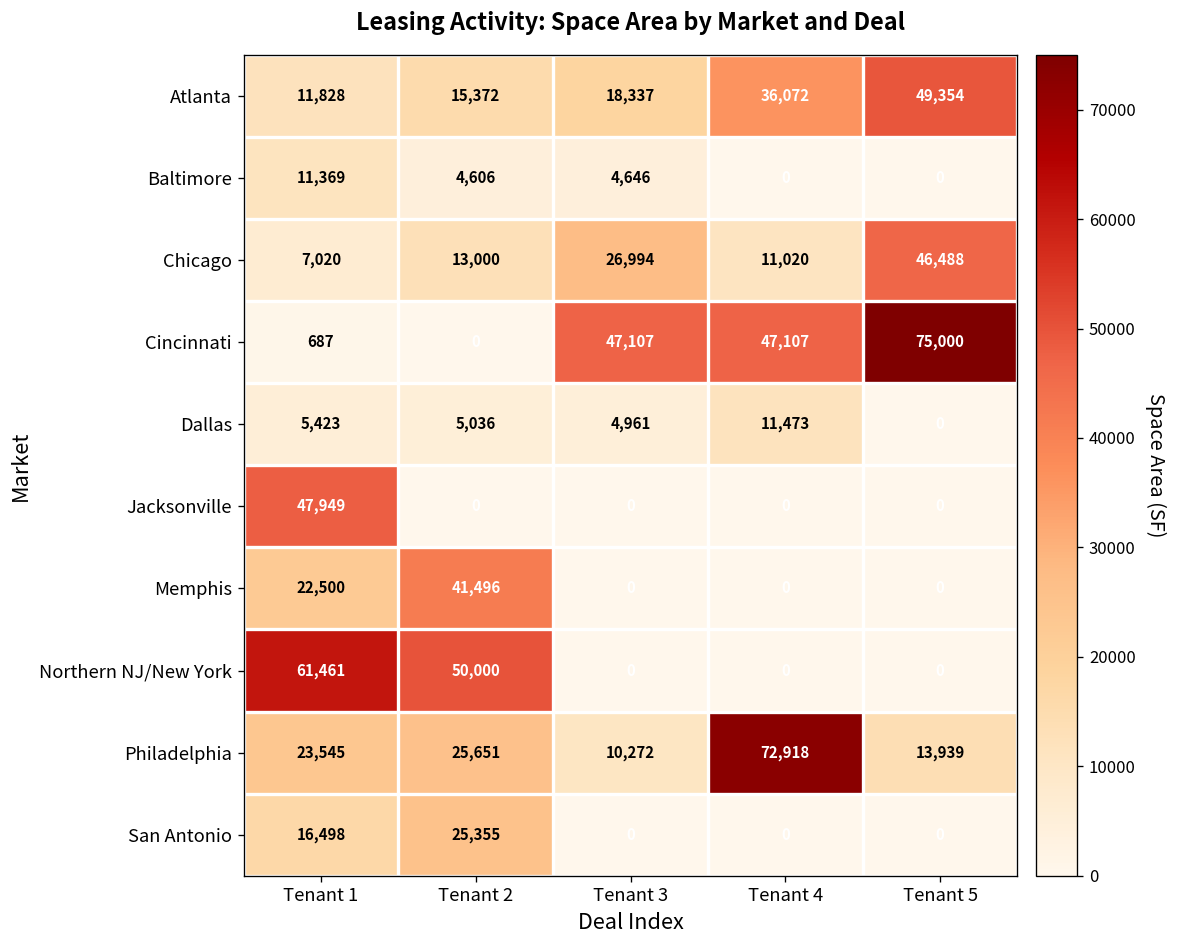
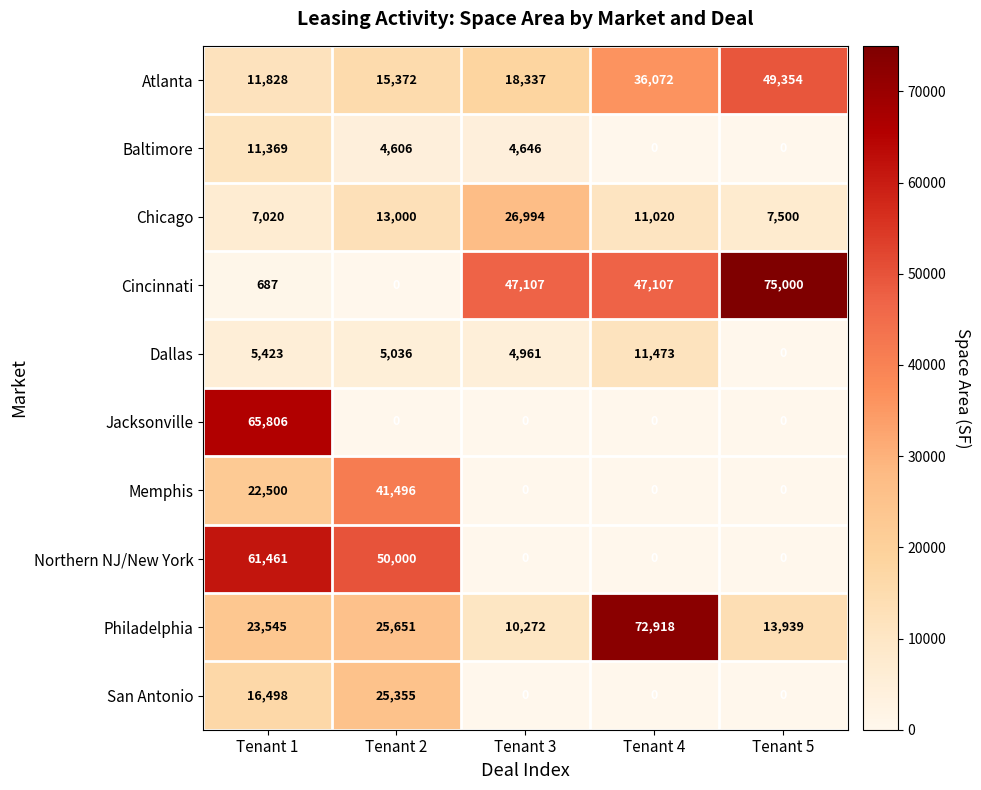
Chicago, Tenant 5: 46,488 -> 7,500
Jacksonville, Tenant 1: 47,949 -> 65,806
